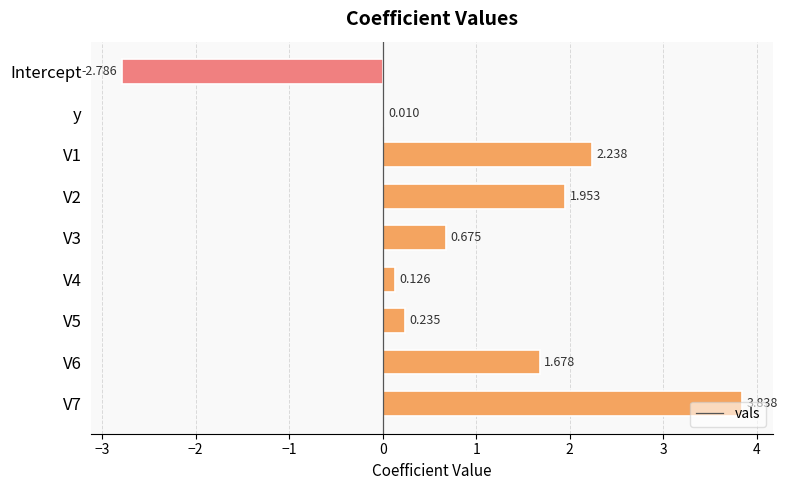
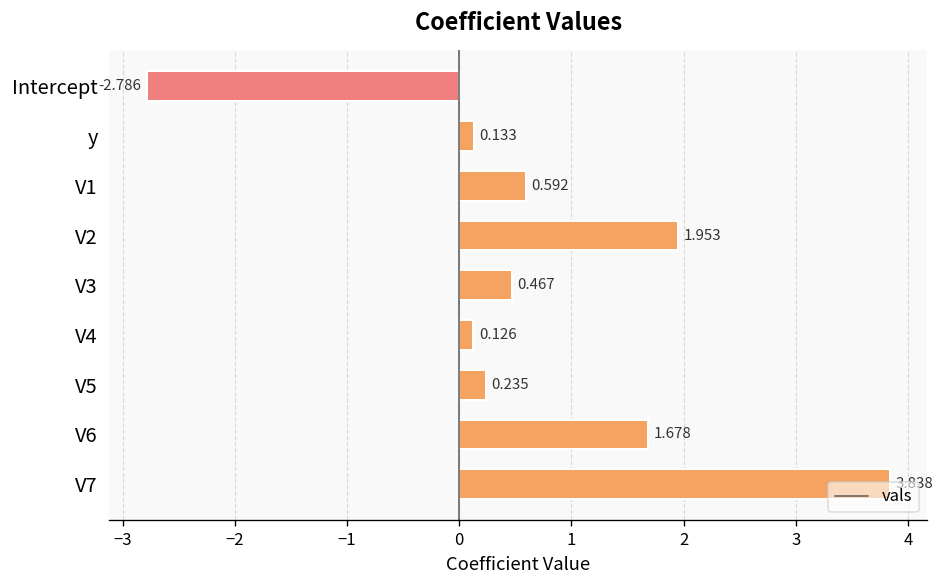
y: 0.010 -> 0.133
V1: 2.238 -> 0.592
V3: 0.675 -> 0.467
